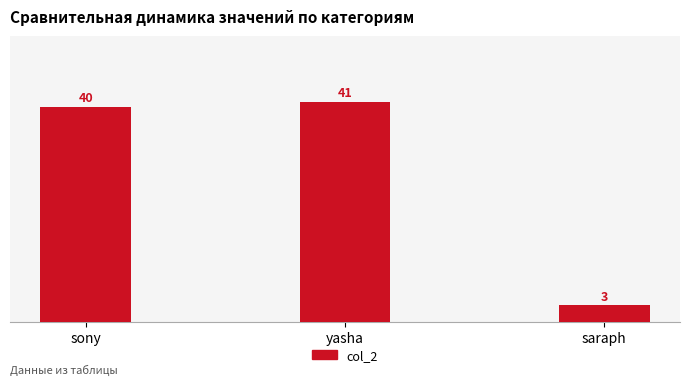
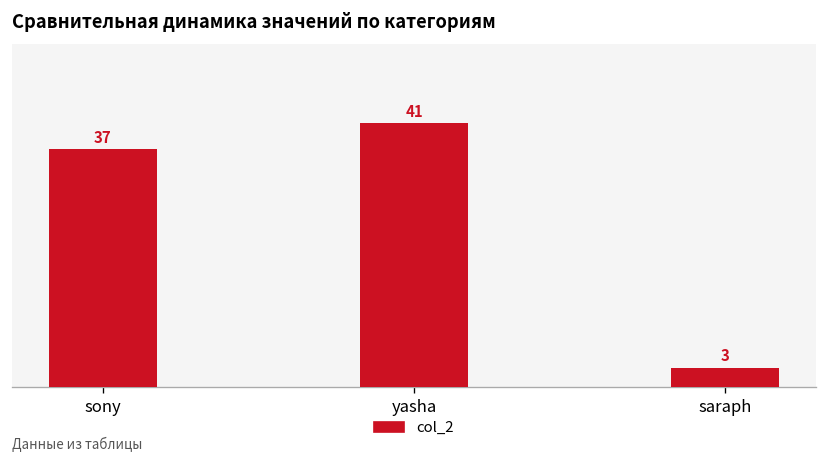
sony: 40 -> 37
